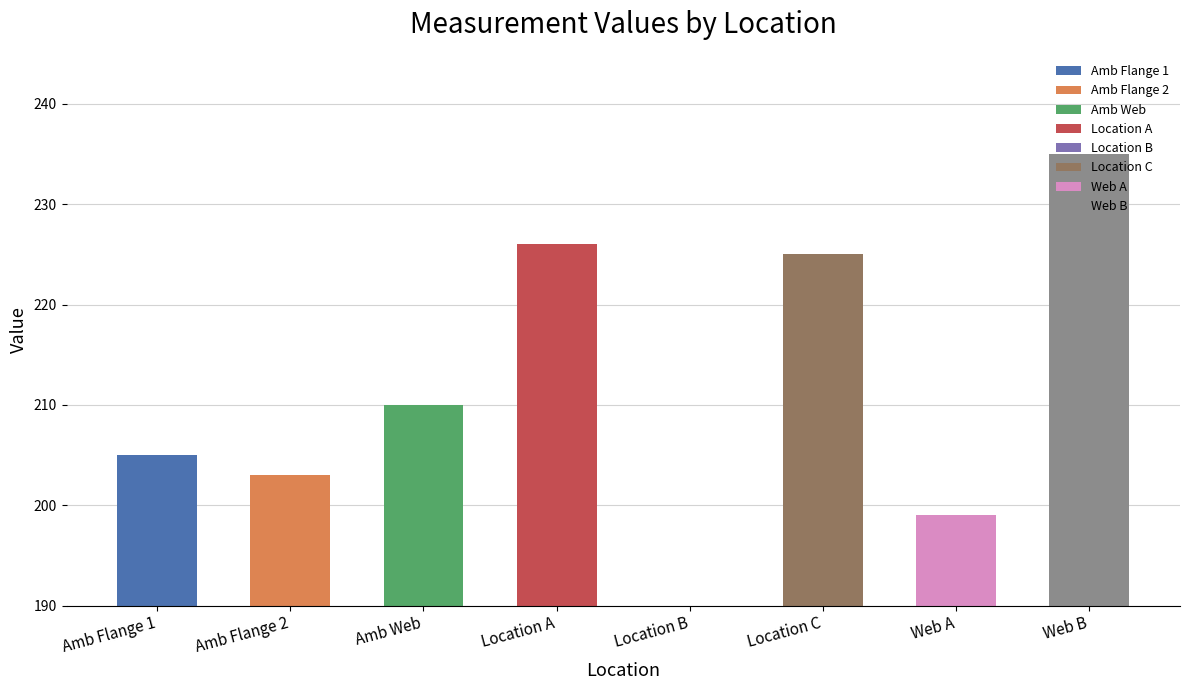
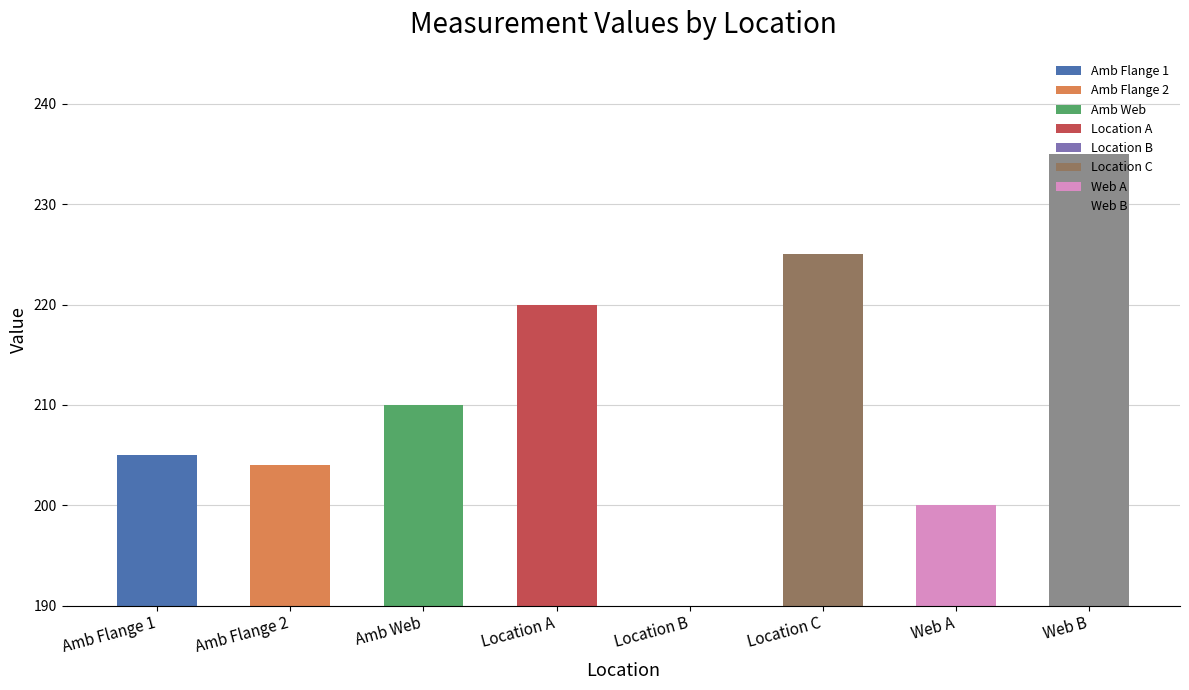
Amb Flange 2: 203 -> 204
Location A: 226 -> 220
Web A: 199 -> 200
